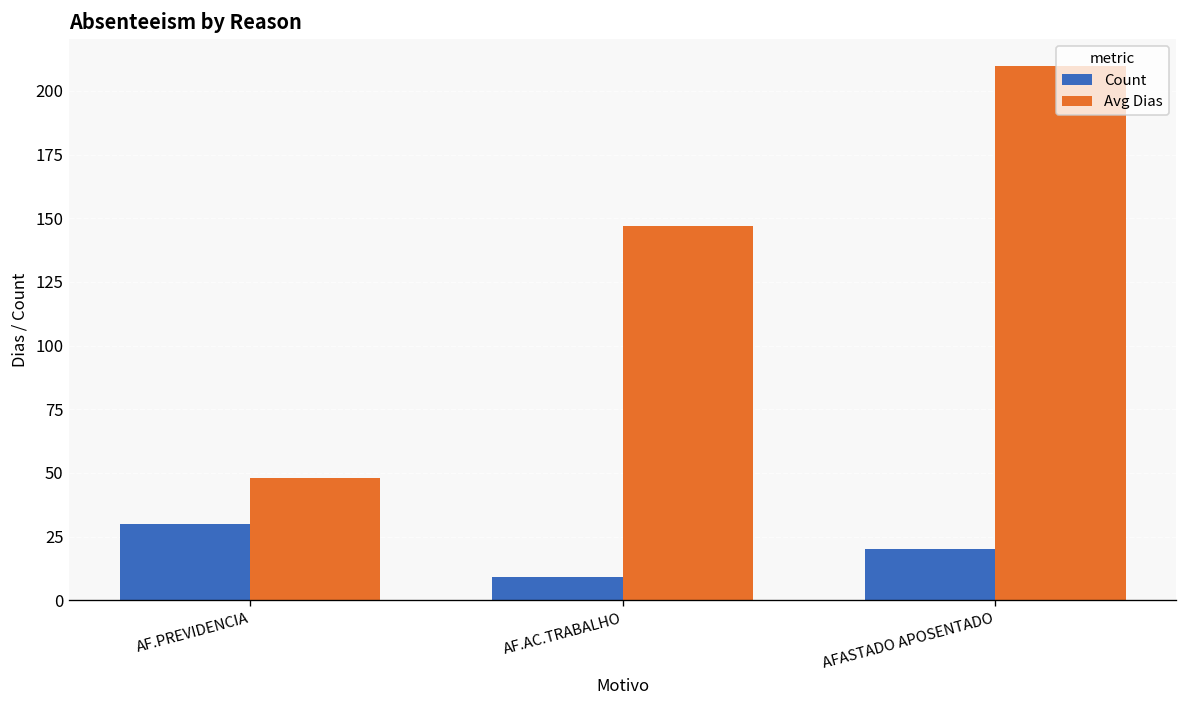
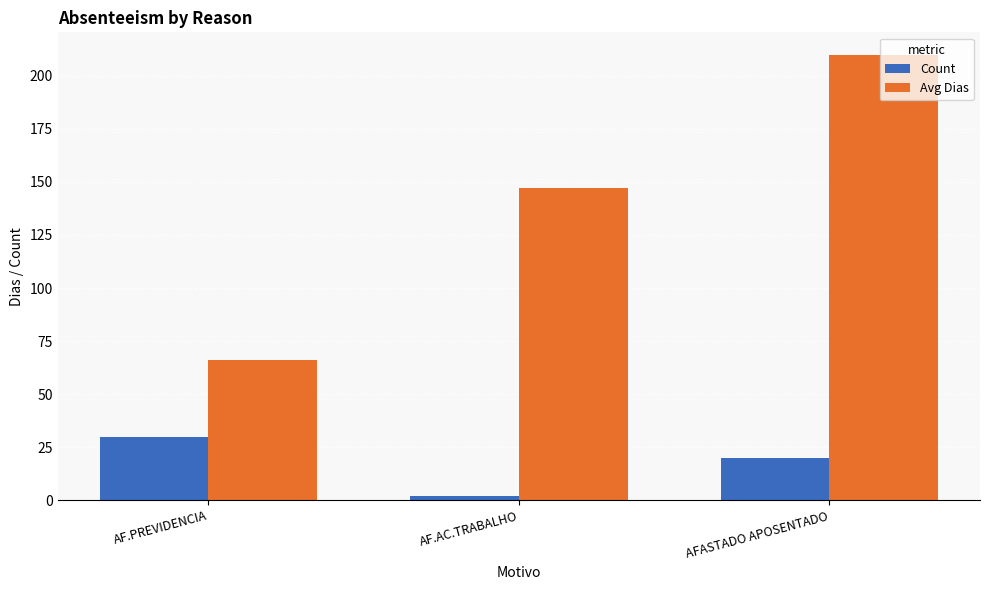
Avg Dias, AF.PREVIDENCIA: 48 -> 66
Count, AF.AC.TRABALHO: 9 -> 2
